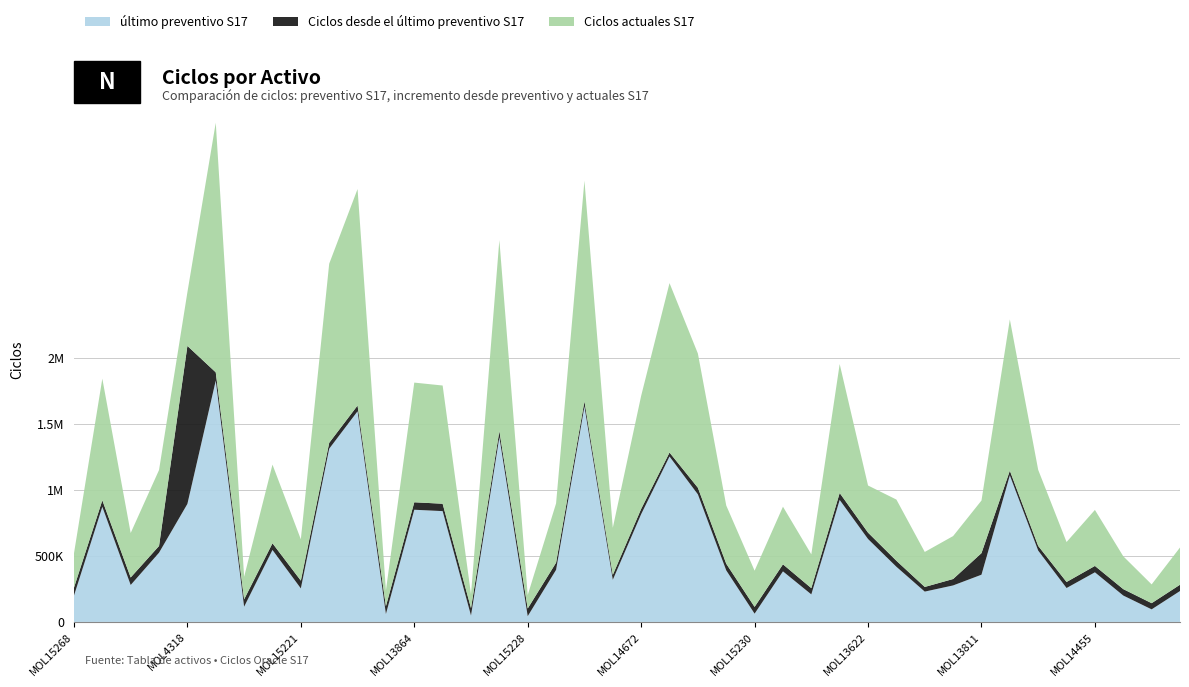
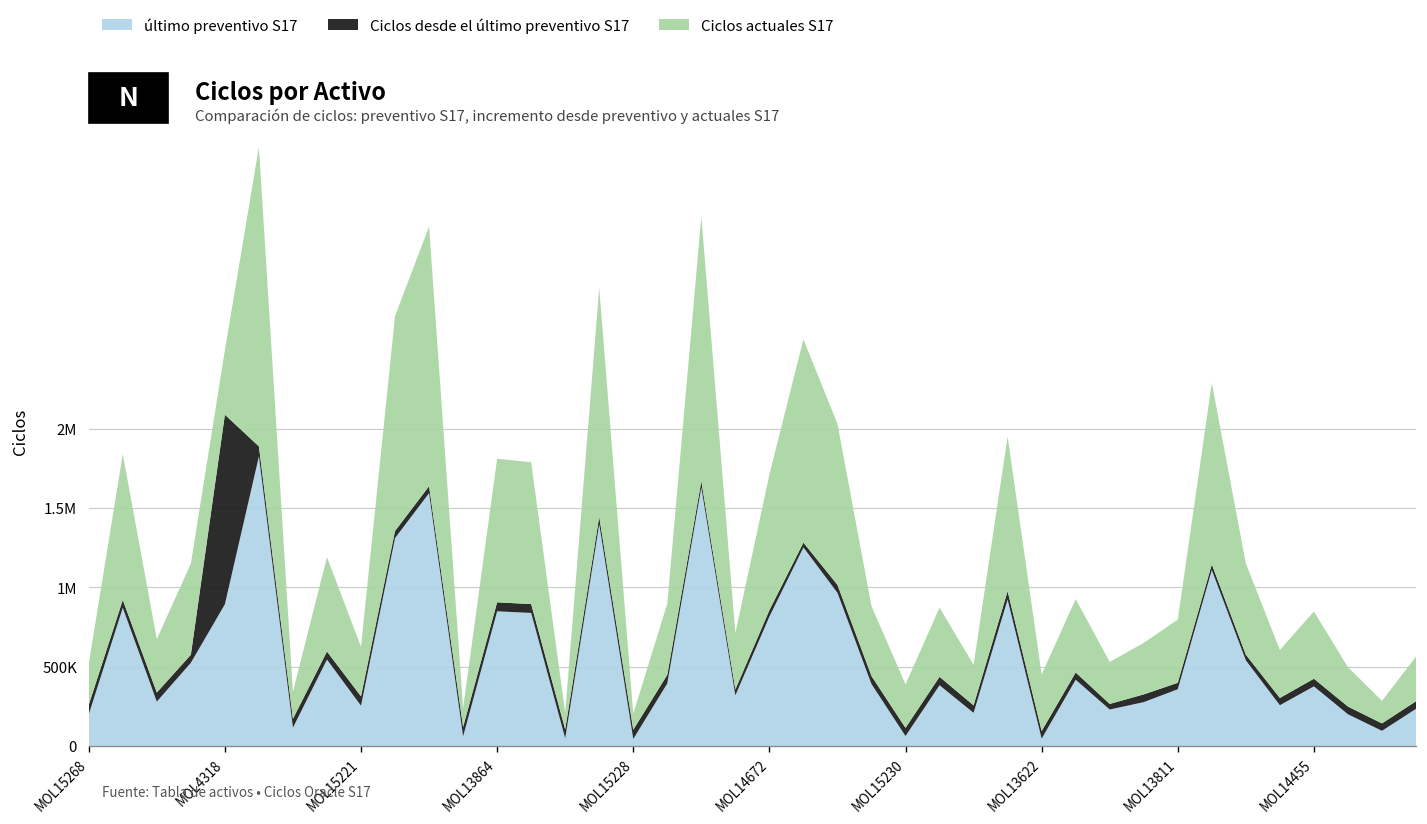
último preventivo S17, MOL13622: 630000 -> 50000
Ciclos desde el último preventivo S17, MOL13811: 160000 -> 40000
